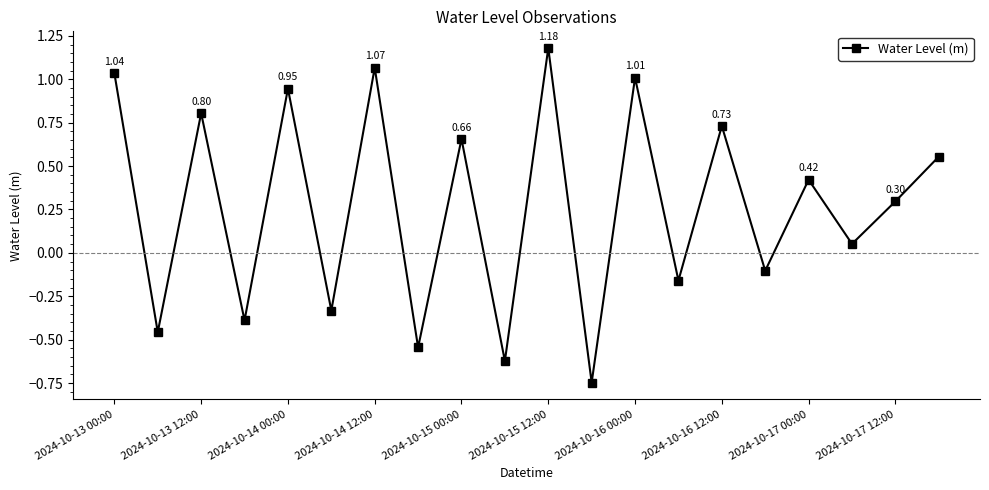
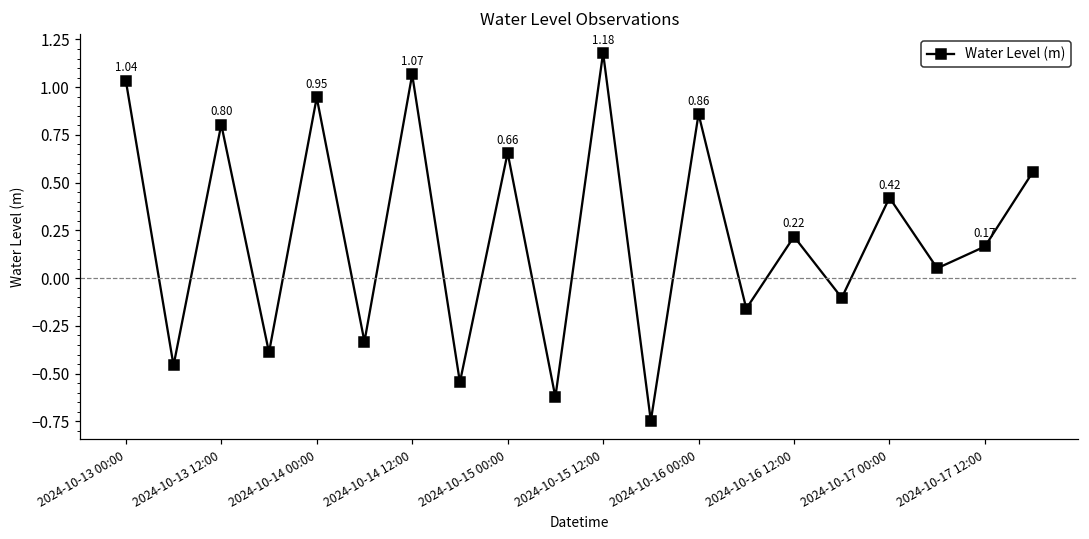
2024-10-16 00:00: 1.01 -> 0.86
2024-10-16 12:00: 0.73 -> 0.22
2024-10-17 12:00: 0.30 -> 0.17
